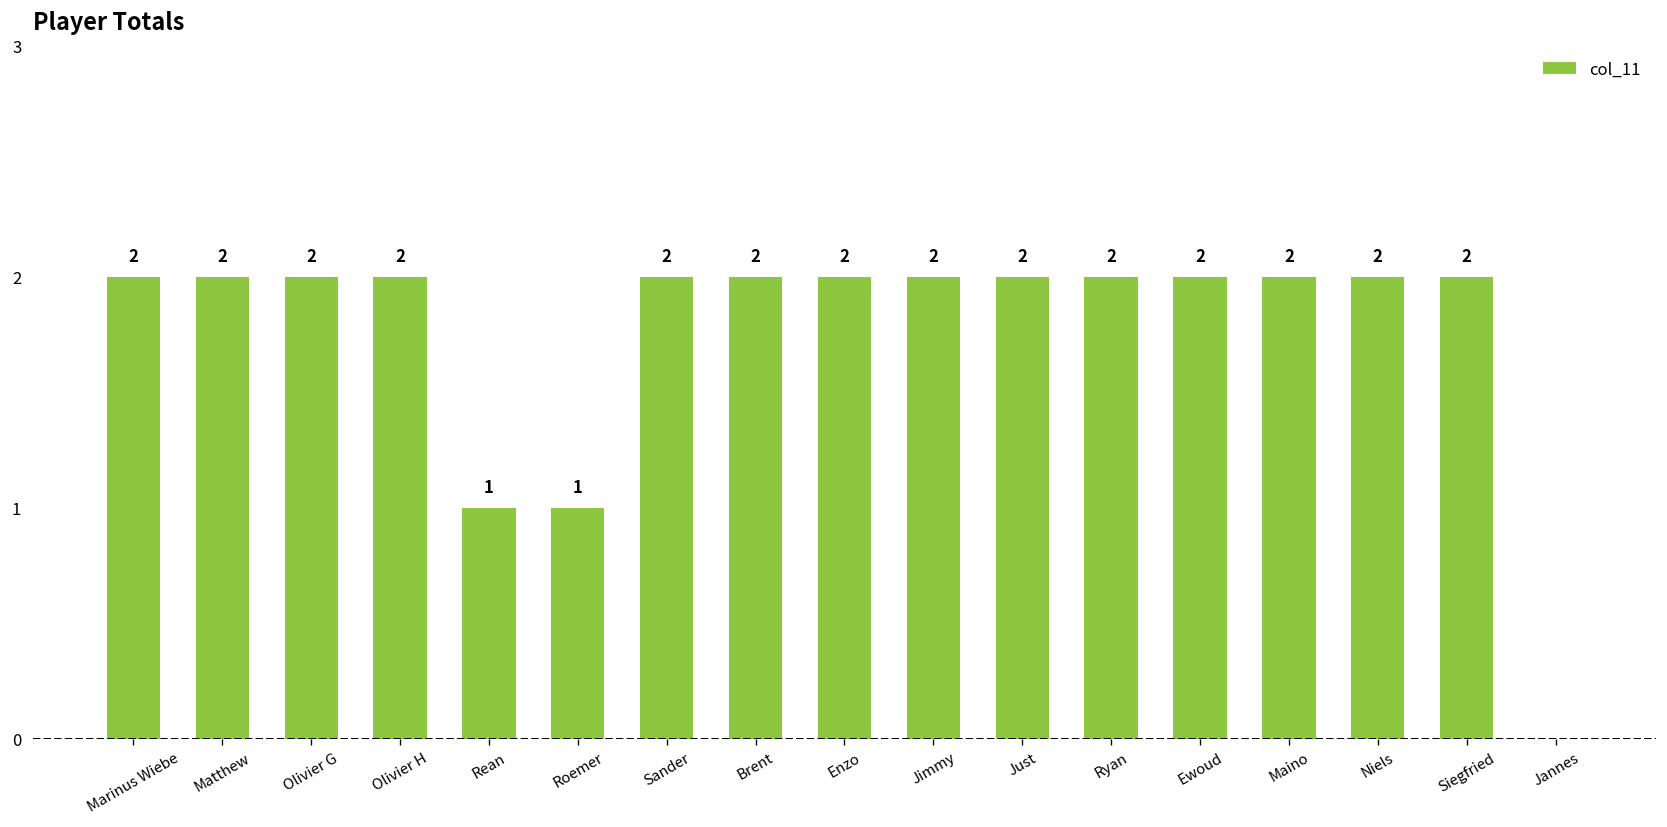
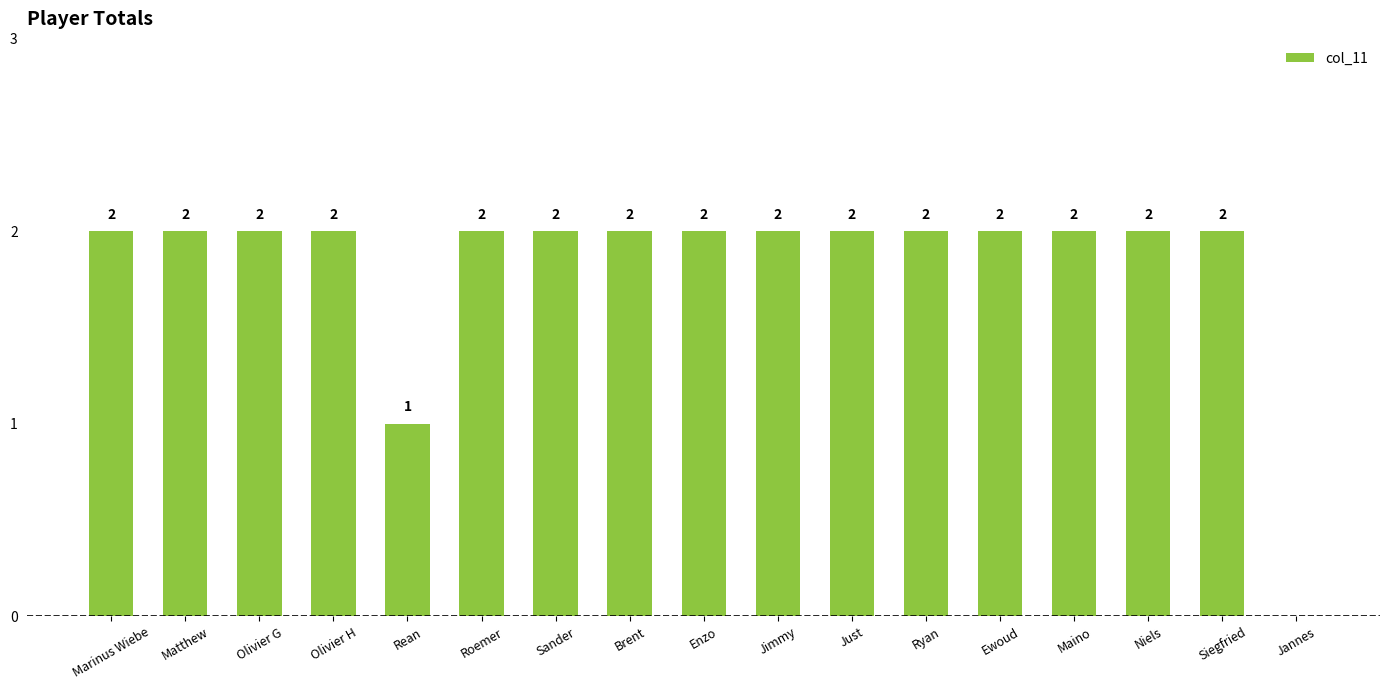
Roemer: 1 -> 2
